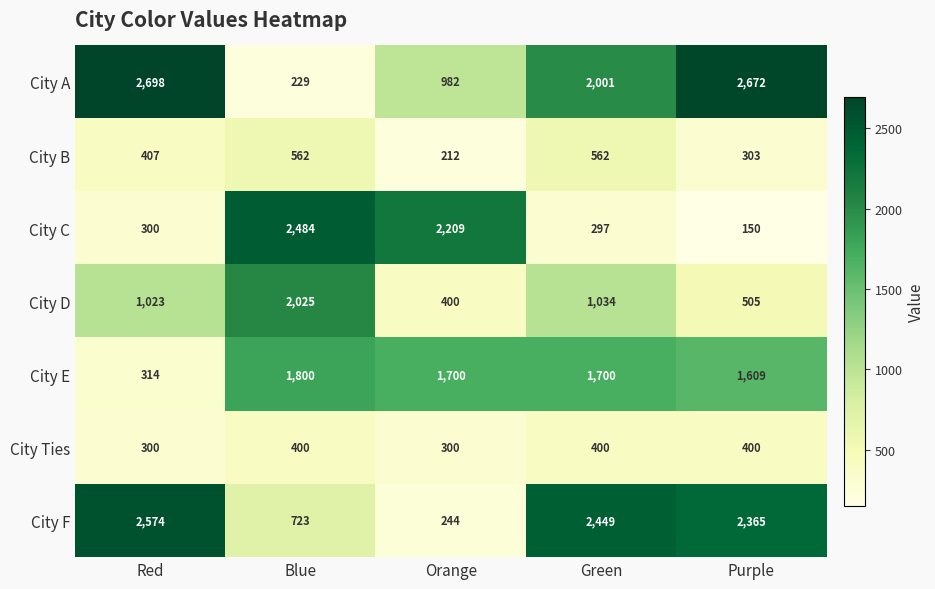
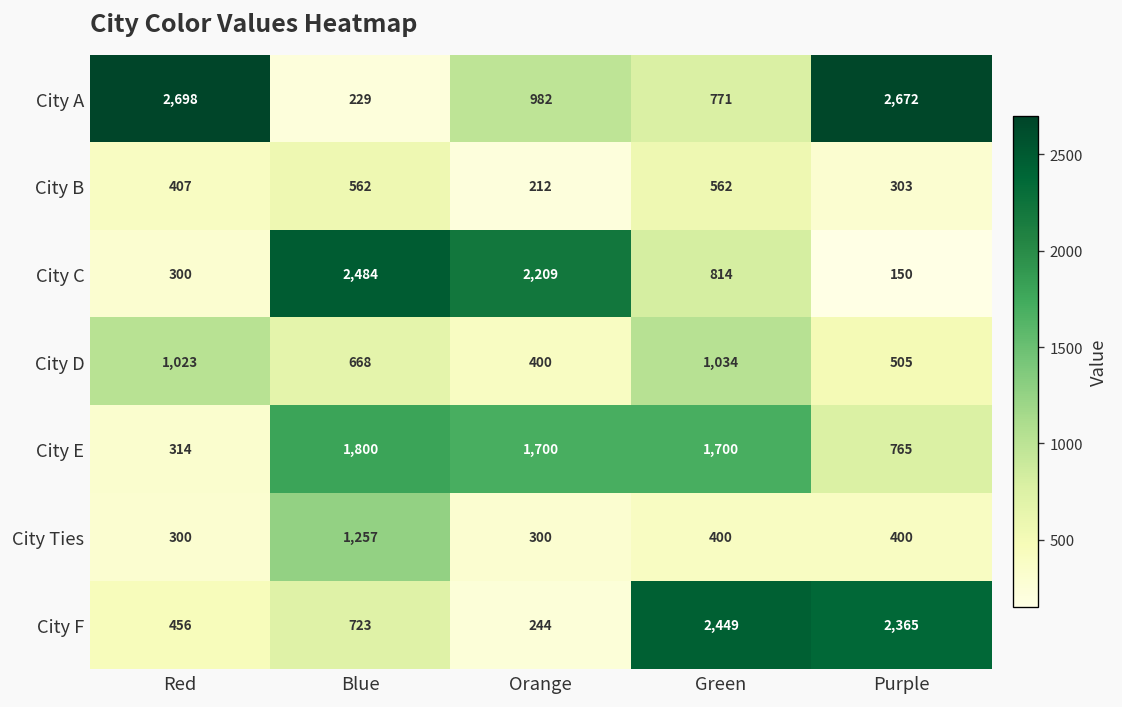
City A, Green: 2,001 -> 771
City C, Green: 297 -> 814
City D, Blue: 2,025 -> 668
City E, Purple: 1,609 -> 765
City Ties, Blue: 400 -> 1,257
City F, Red: 2,574 -> 456
